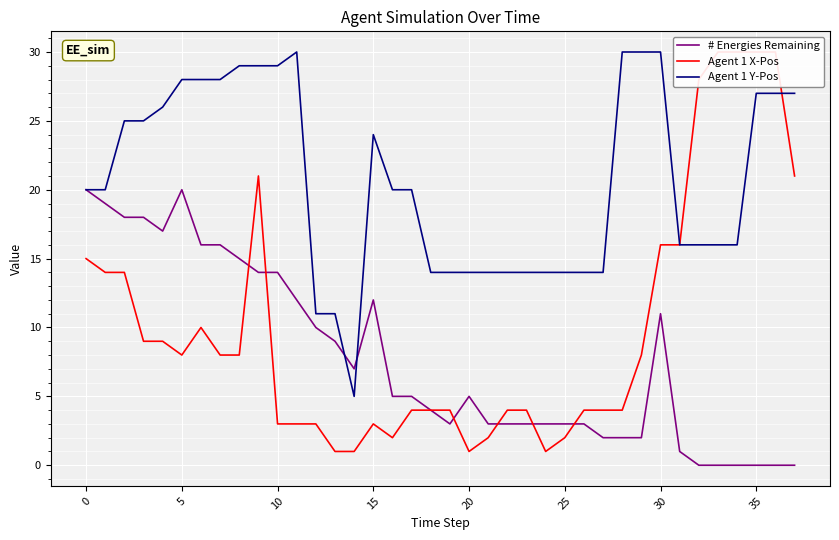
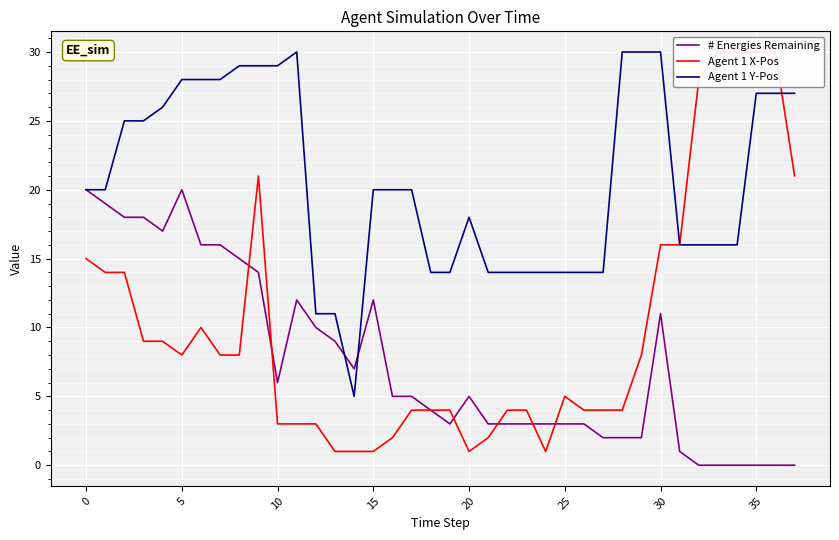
# Energies Remaining, 10: 14 -> 6
Agent 1 X-Pos, 15: 3 -> 1
Agent 1 Y-Pos, 15: 24 -> 20
Agent 1 Y-Pos, 20: 14 -> 18
Agent 1 X-Pos, 25: 2 -> 5
